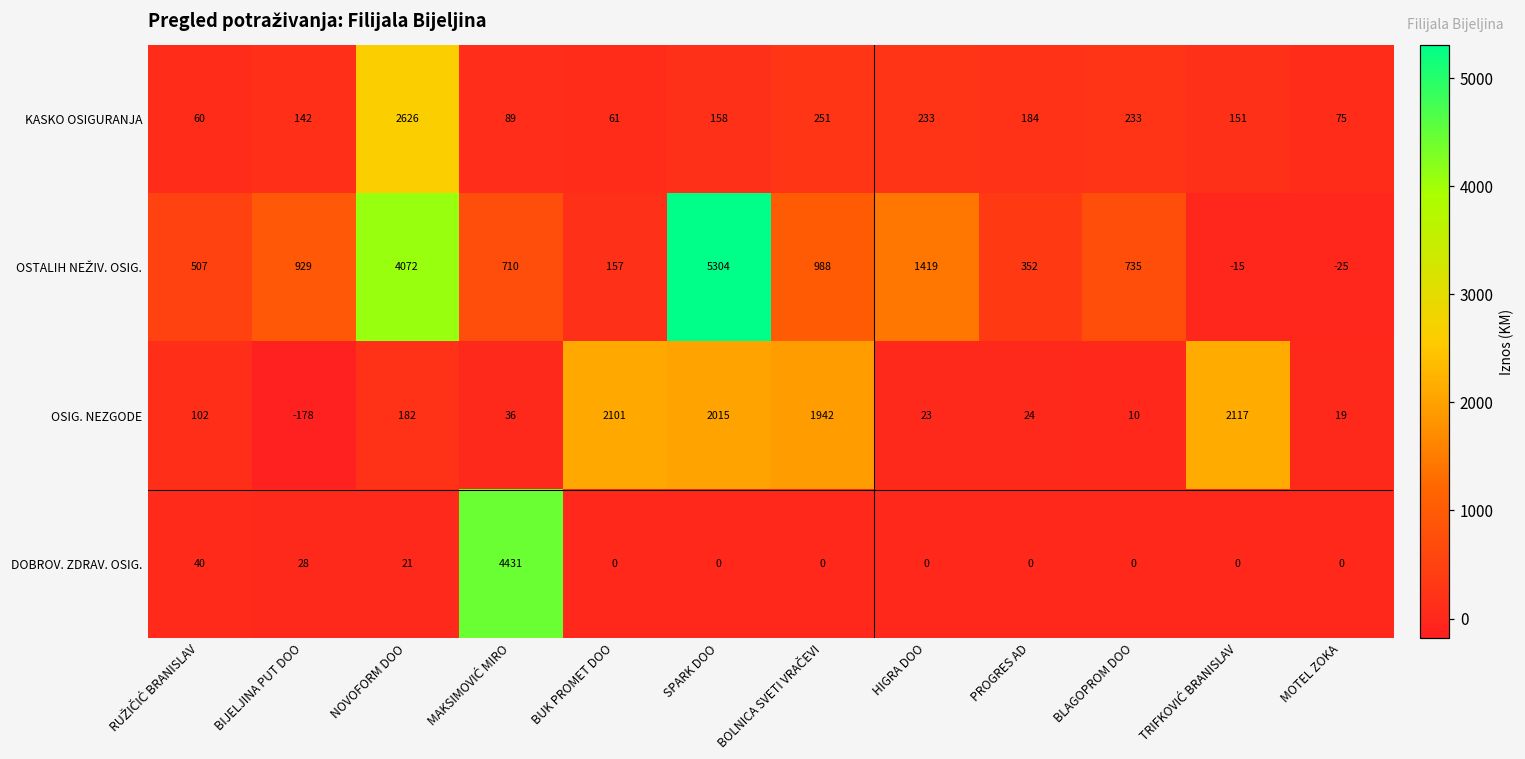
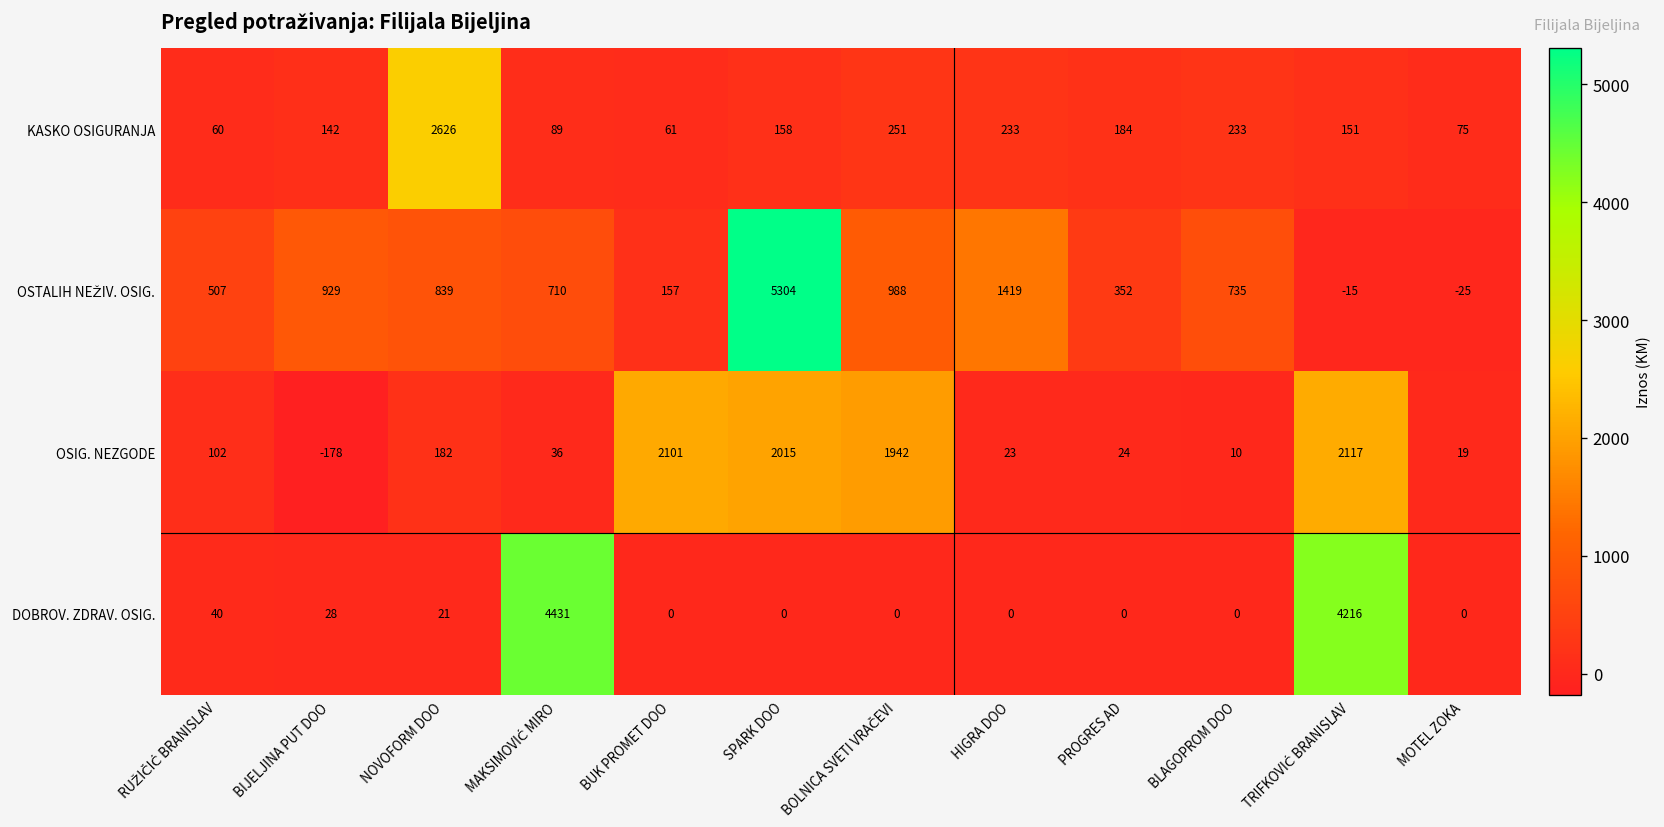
OSTALIH NEŽIV. OSIG., NOVOFORM DOO: 4072 -> 839
DOBROV. ZDRAV. OSIG., TRIFKOVIĆ BRANISLAV: 0 -> 4216
